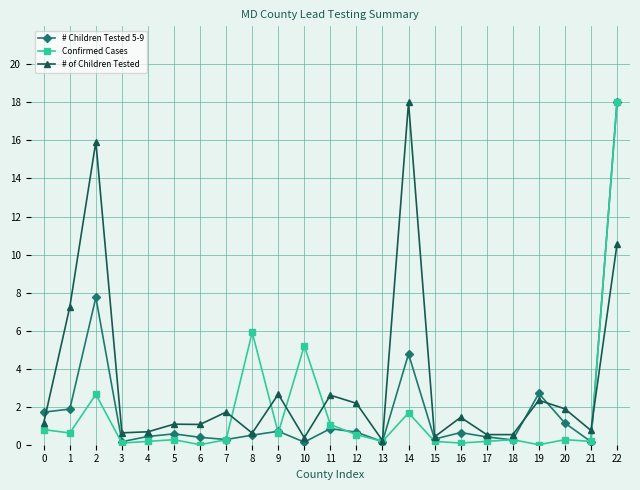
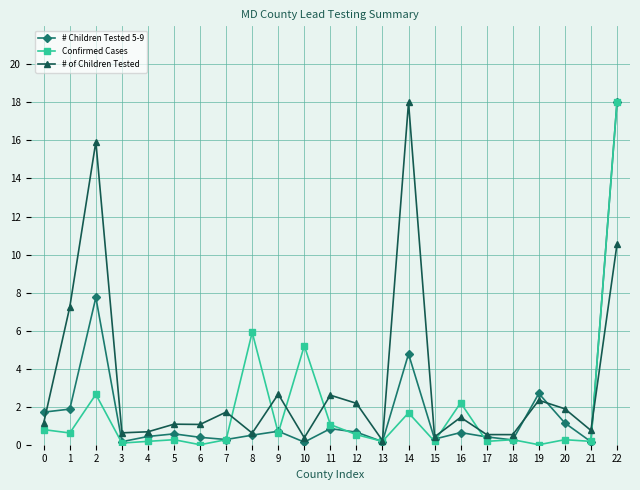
Confirmed Cases, 16: 0.1 -> 2.2
